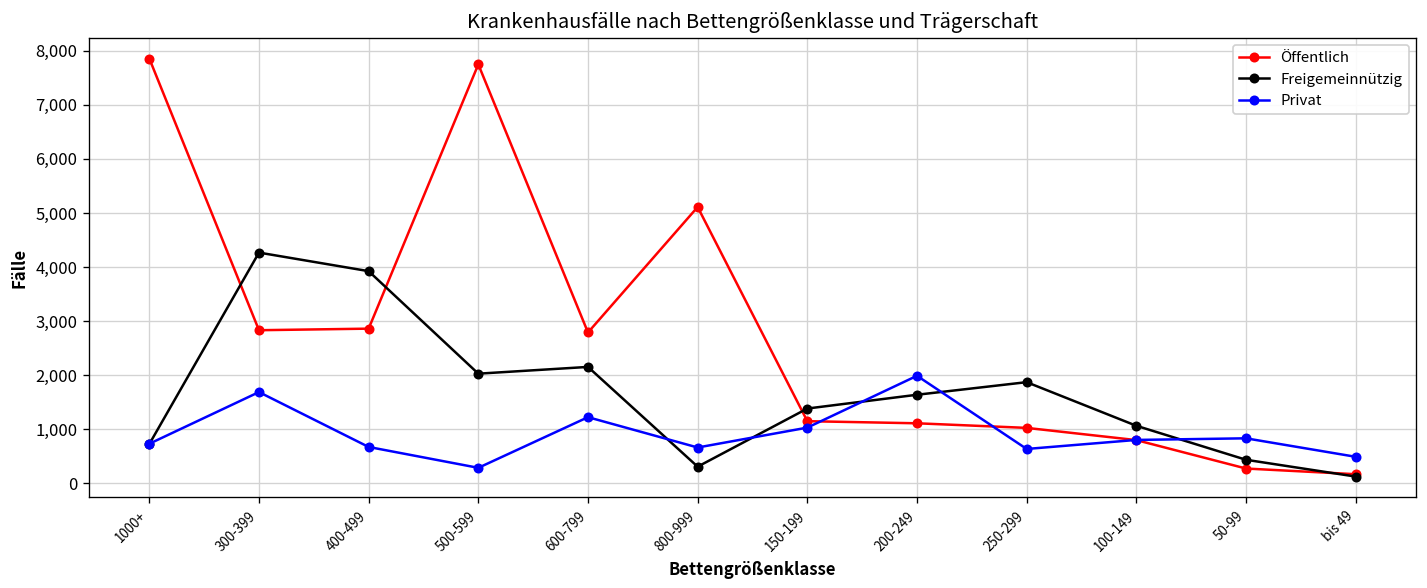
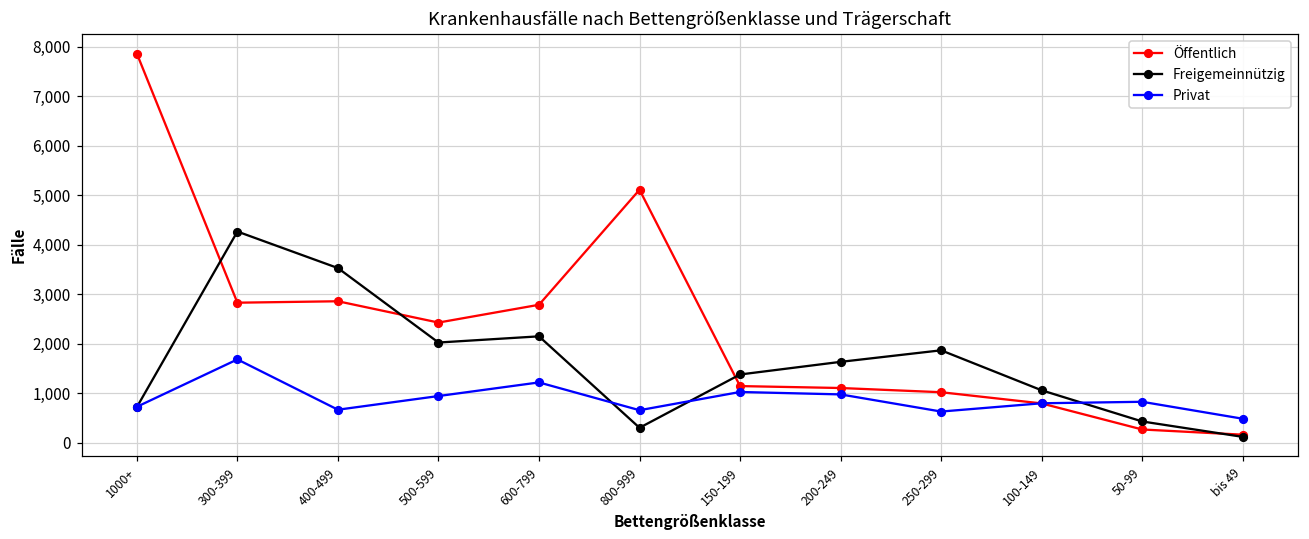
Freigemeinnützig, 400-499: 3,900 -> 3,500
Öffentlich, 500-599: 7,700 -> 2,400
Privat, 500-599: 300 -> 900
Privat, 200-249: 2,000 -> 1,000
